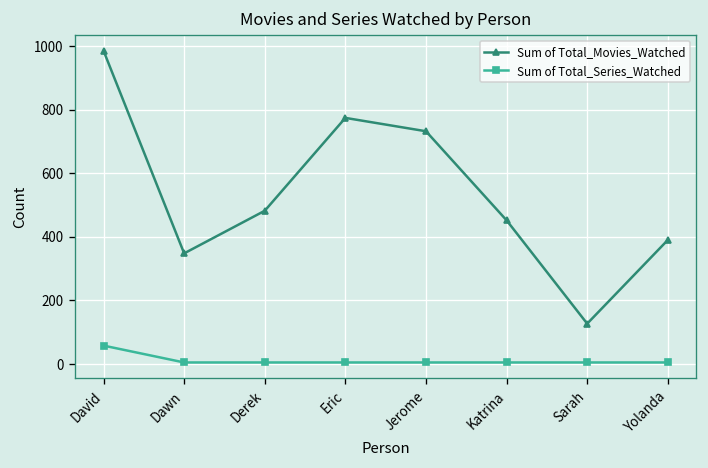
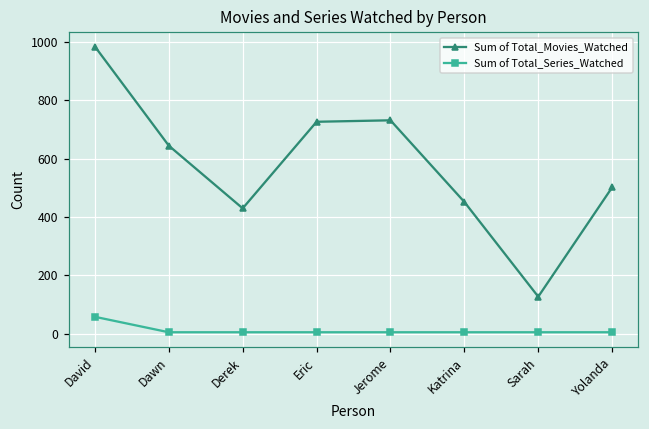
Sum of Total_Movies_Watched, Dawn: 350 -> 650
Sum of Total_Movies_Watched, Derek: 480 -> 430
Sum of Total_Movies_Watched, Eric: 770 -> 730
Sum of Total_Movies_Watched, Yolanda: 390 -> 500
